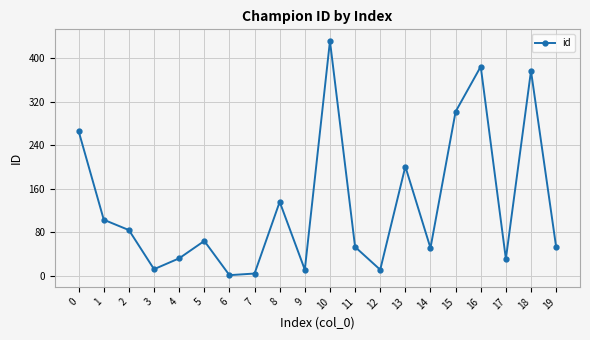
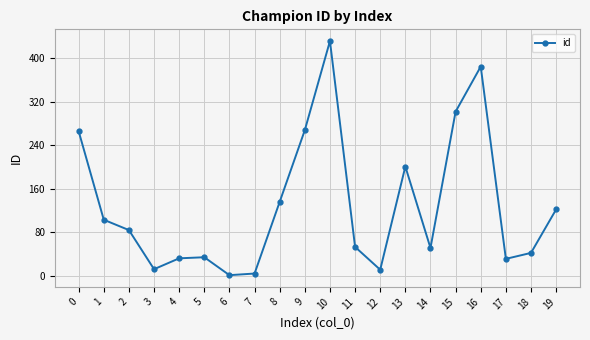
5: 60 -> 30
9: 10 -> 270
18: 380 -> 40
19: 50 -> 120
